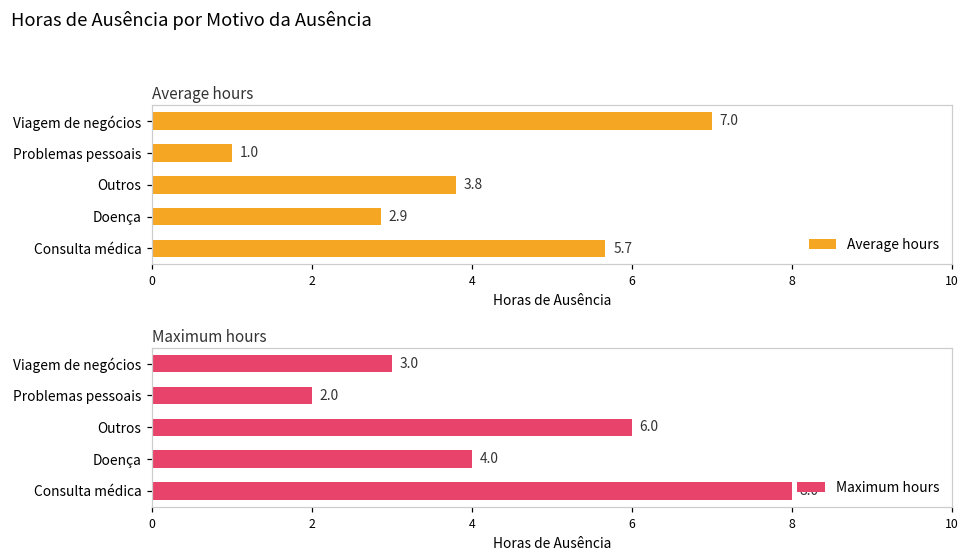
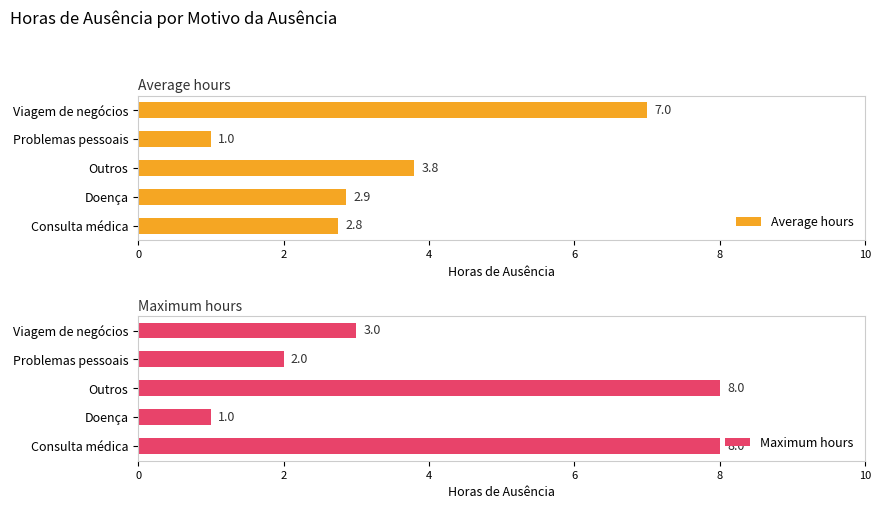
Average hours, Consulta médica: 5.7 -> 2.8
Maximum hours, Outros: 6.0 -> 8.0
Maximum hours, Doença: 4.0 -> 1.0
